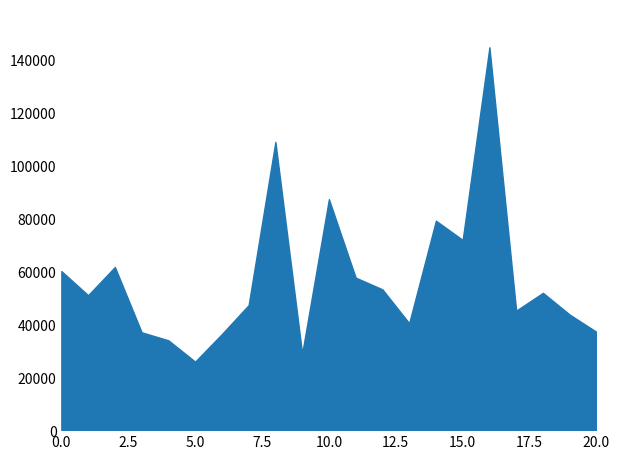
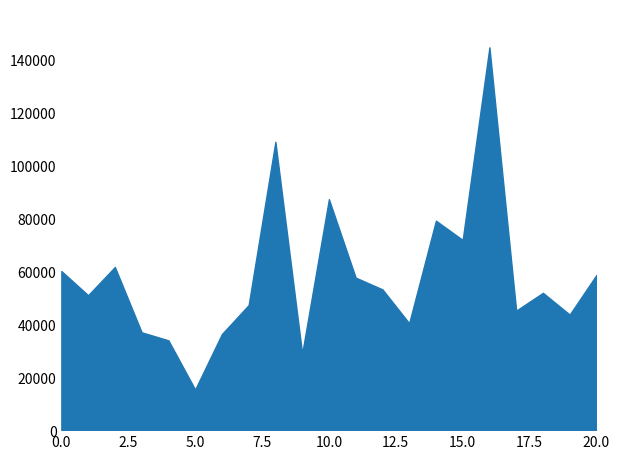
5.0: 26000 -> 15000
20.0: 37000 -> 59000
